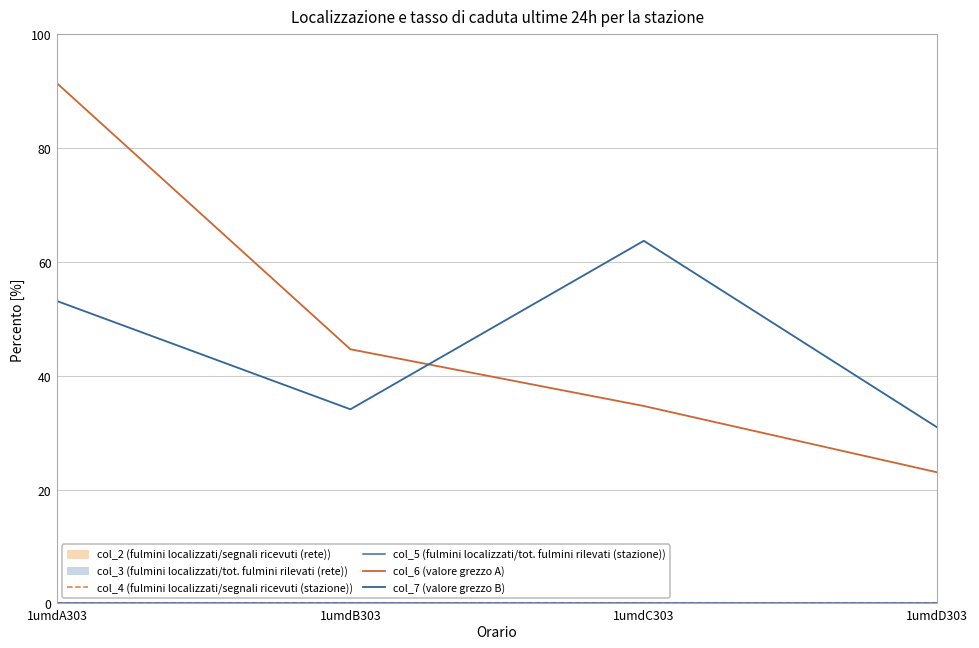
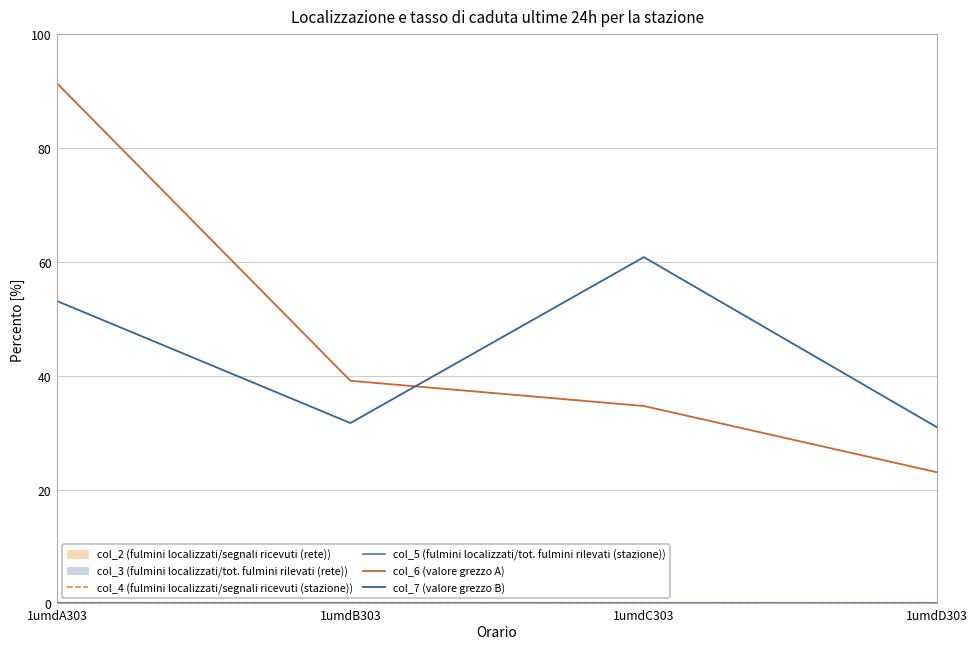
col_6 (valore grezzo A), 1umdB303: 45 -> 39
col_7 (valore grezzo B), 1umdB303: 34 -> 32
col_7 (valore grezzo B), 1umdC303: 64 -> 61
